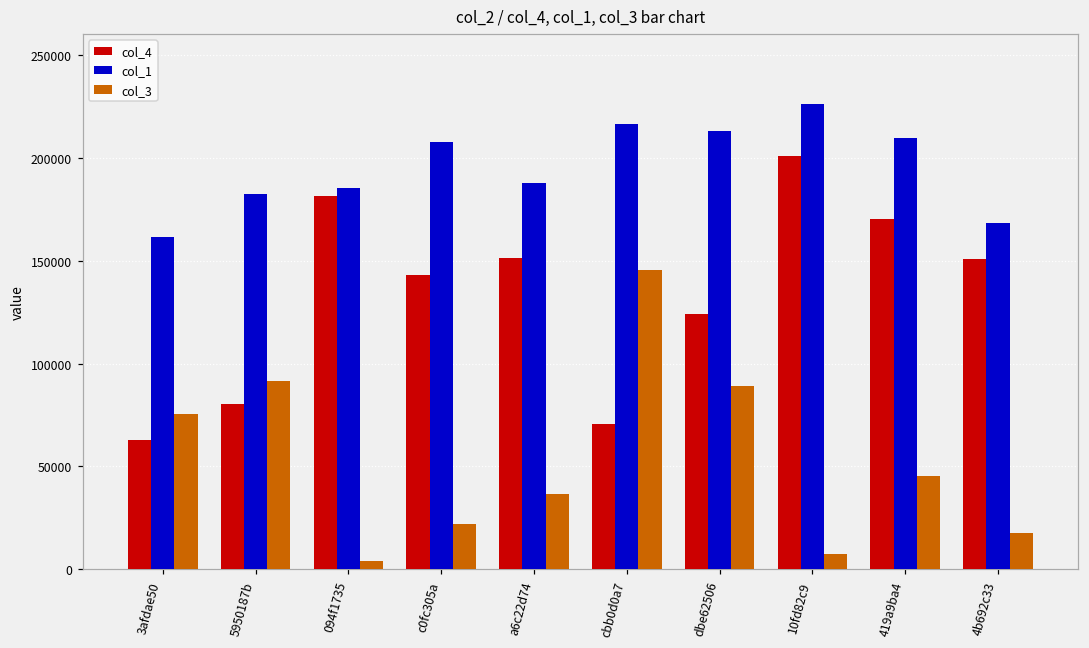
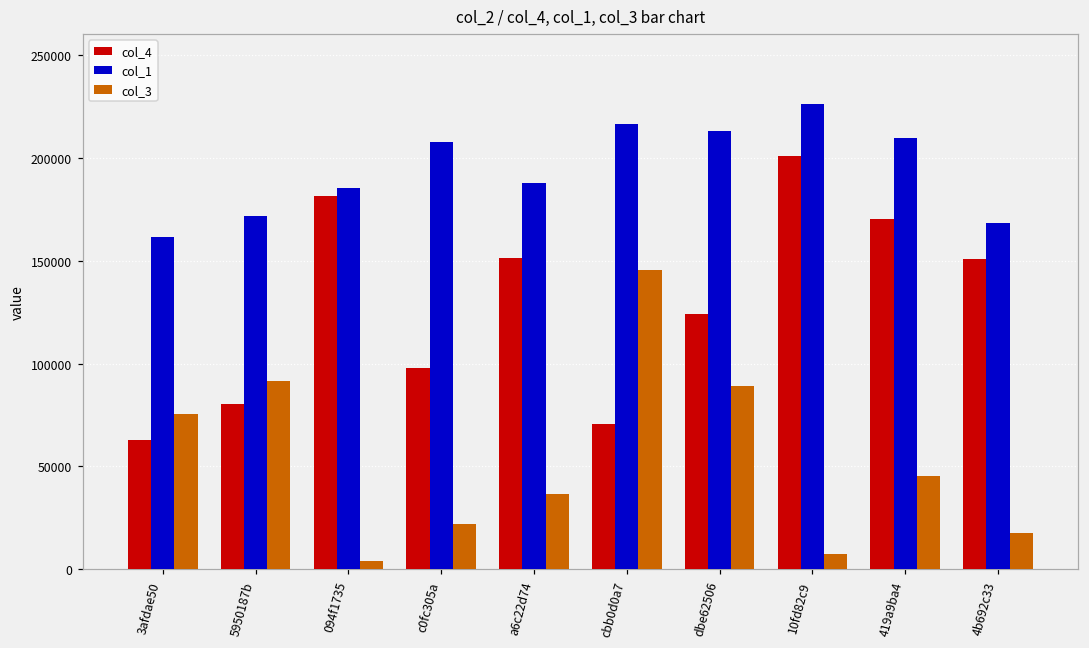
col_1, 5950187b: 183000 -> 172000
col_4, c0fc305a: 143000 -> 98000
